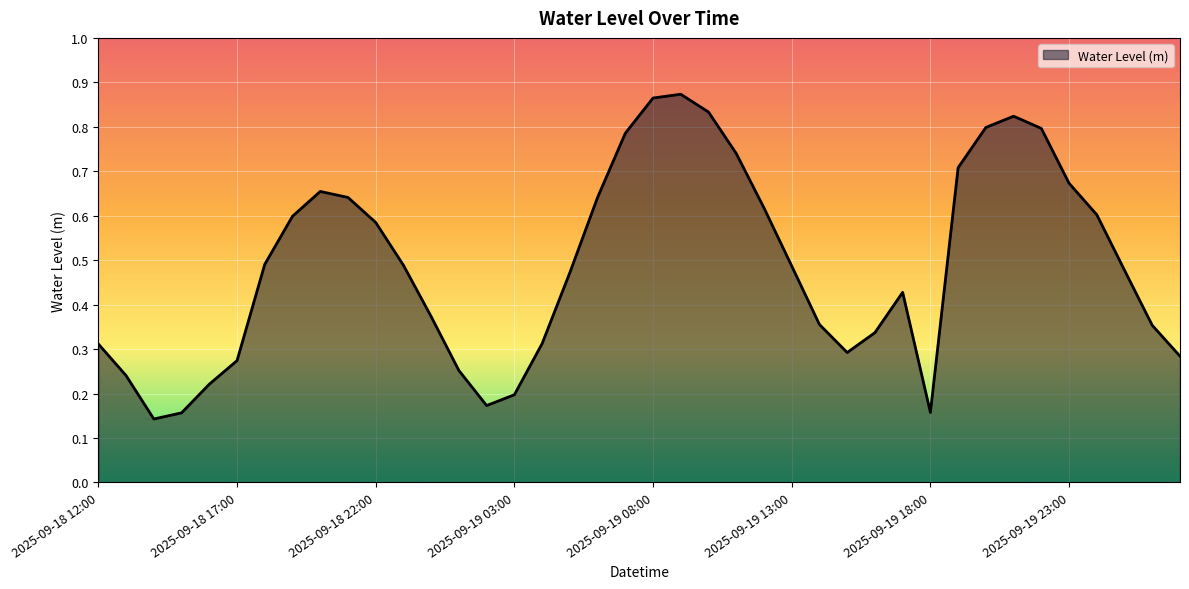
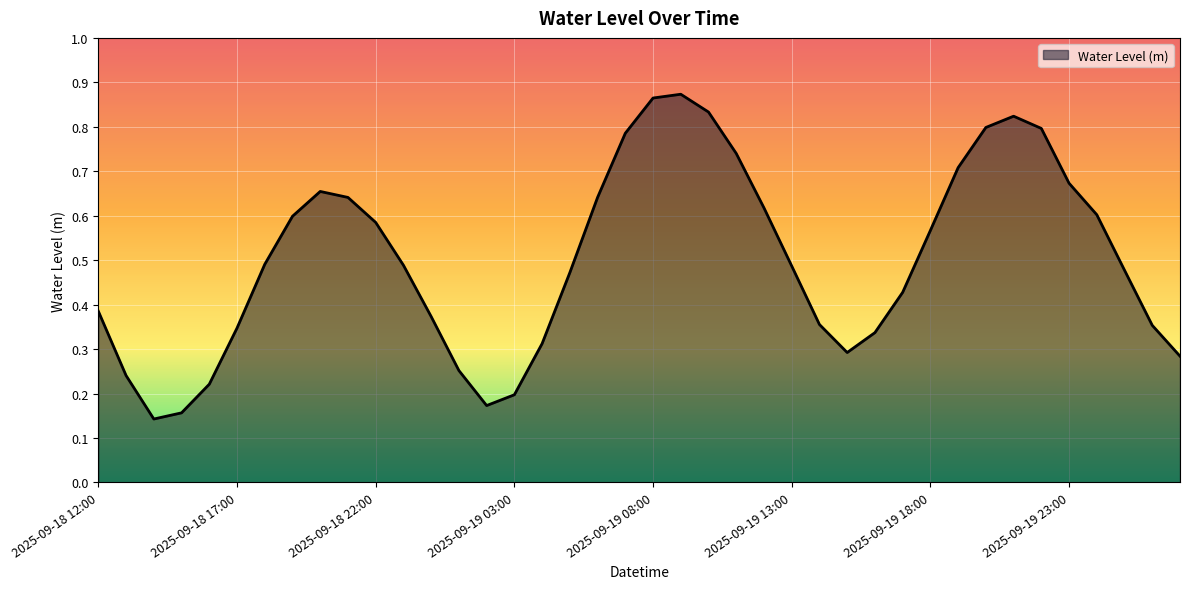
2025-09-18 12:00: 0.31 -> 0.39
2025-09-18 17:00: 0.27 -> 0.35
2025-09-19 18:00: 0.16 -> 0.57
